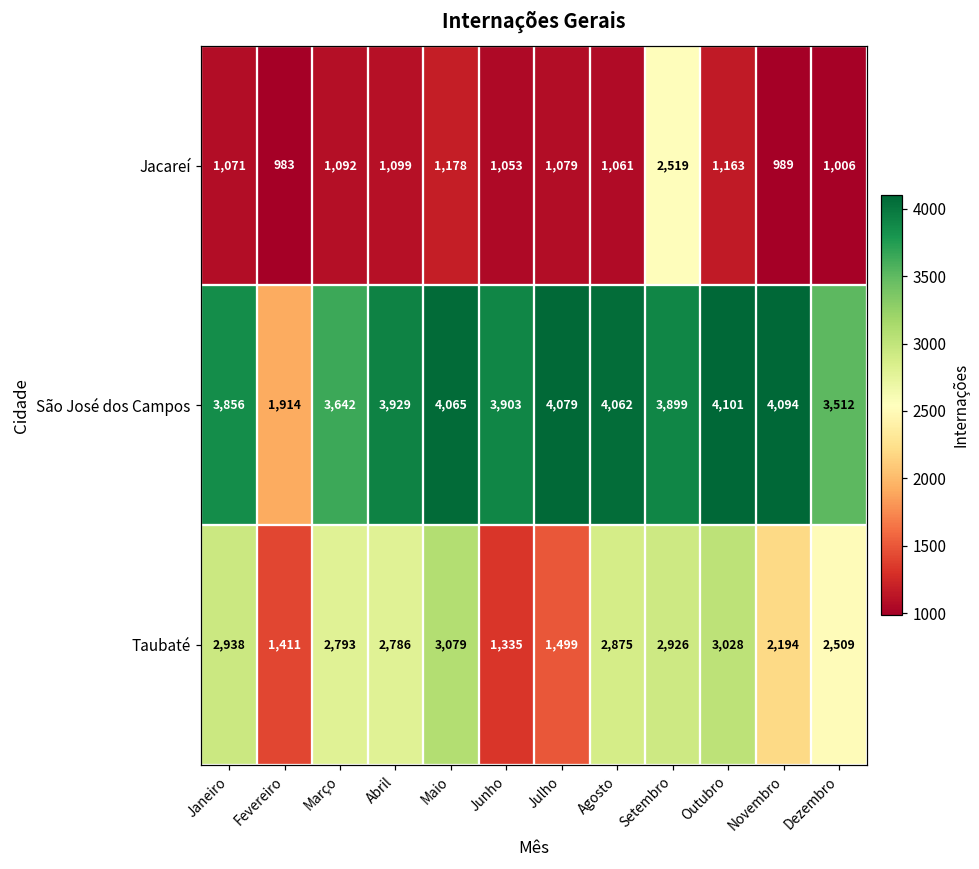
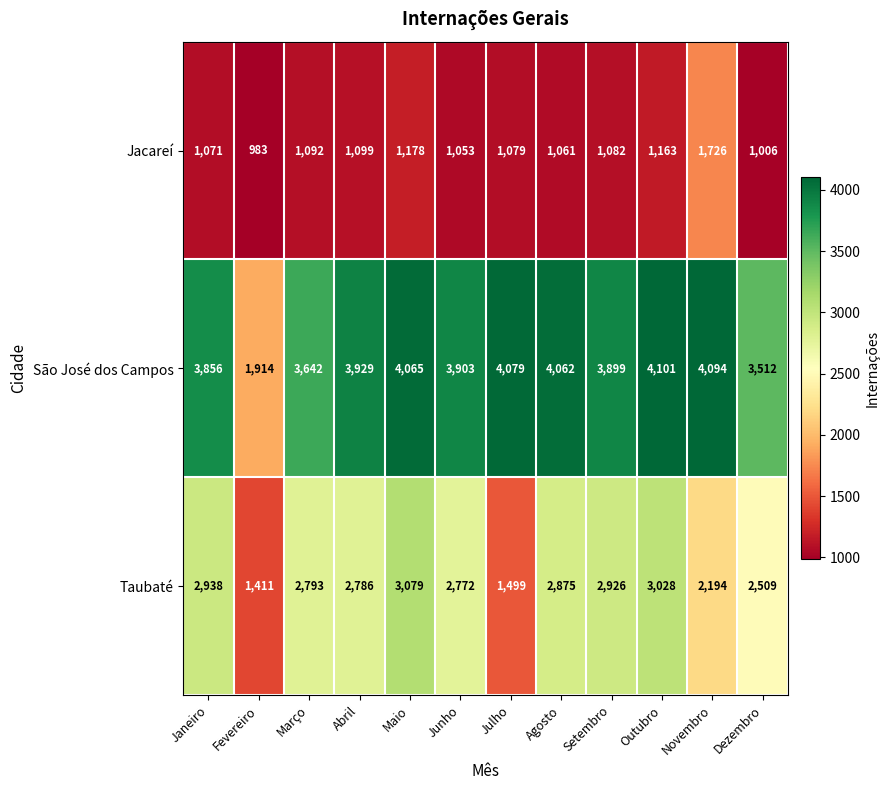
Jacareí, Setembro: 2,519 -> 1,082
Jacareí, Novembro: 989 -> 1,726
Taubaté, Junho: 1,335 -> 2,772
